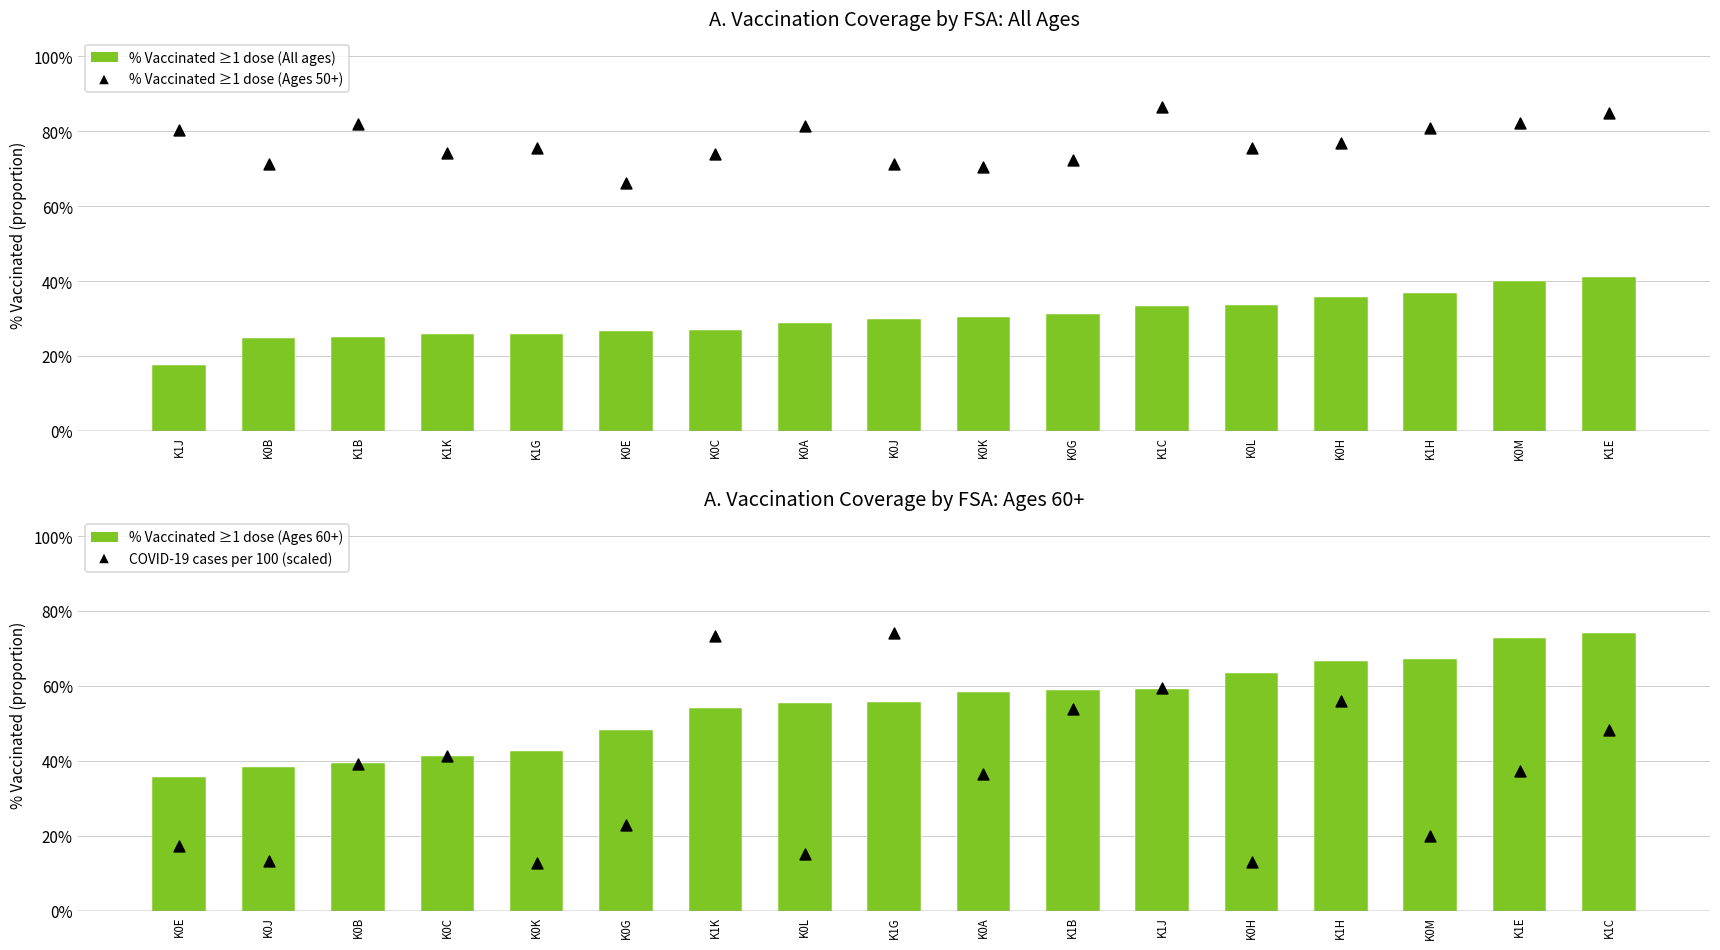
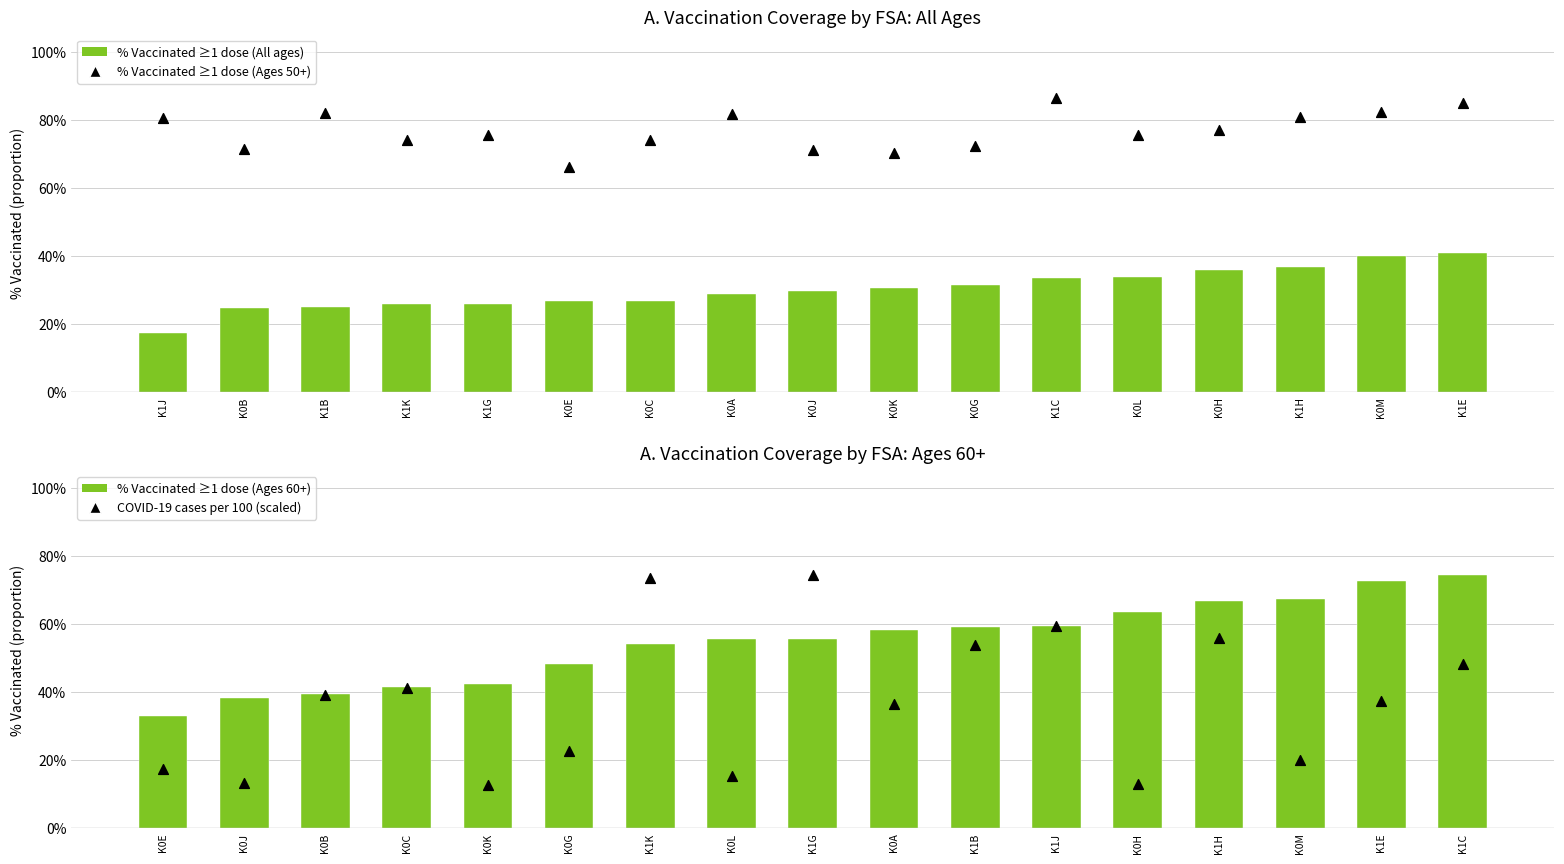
A. Vaccination Coverage by FSA: Ages 60+, % Vaccinated ≥1 dose (Ages 60+), K0E: 36% -> 33%
